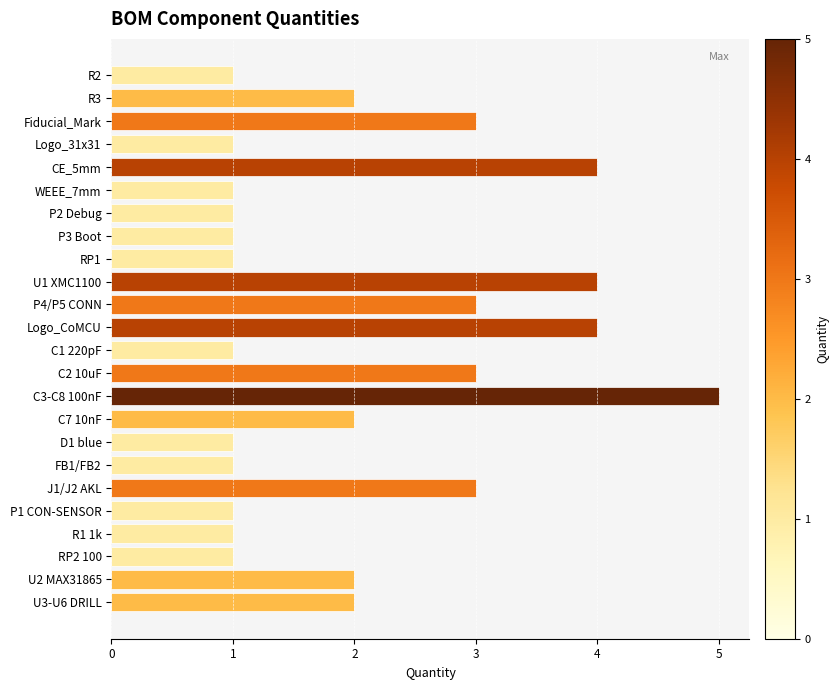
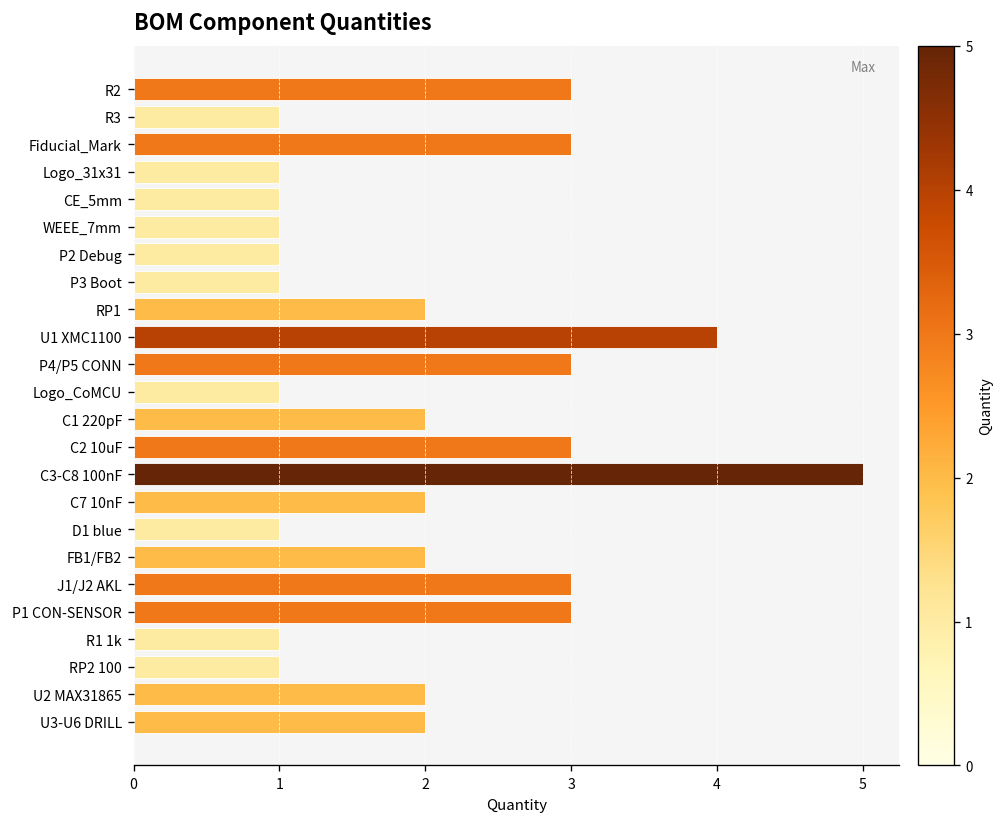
R2: 1 -> 3
R3: 2 -> 1
CE_5mm: 4 -> 1
RP1: 1 -> 2
Logo_CoMCU: 4 -> 1
C1 220pF: 1 -> 2
FB1/FB2: 1 -> 2
P1 CON-SENSOR: 1 -> 3
